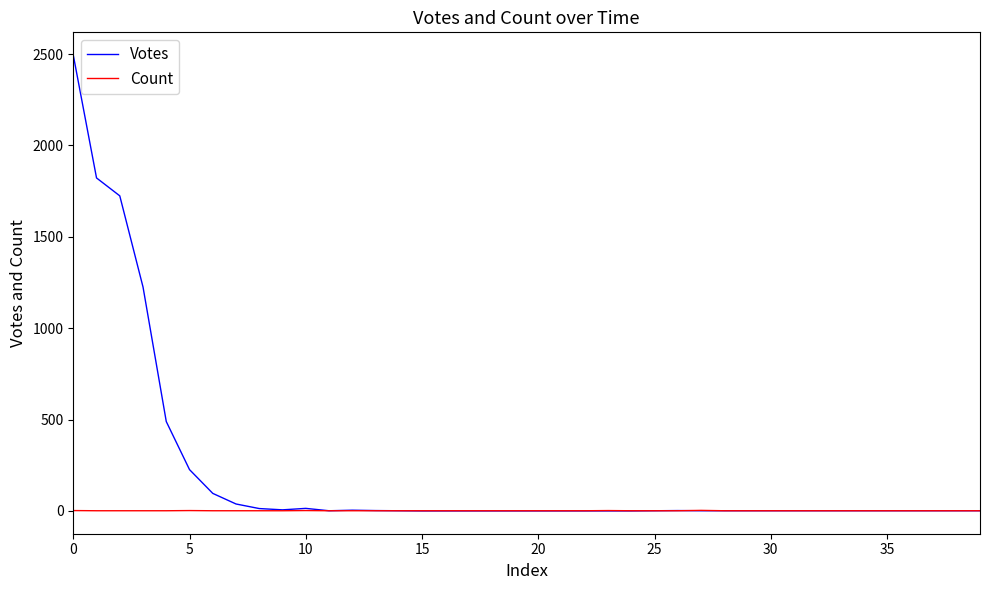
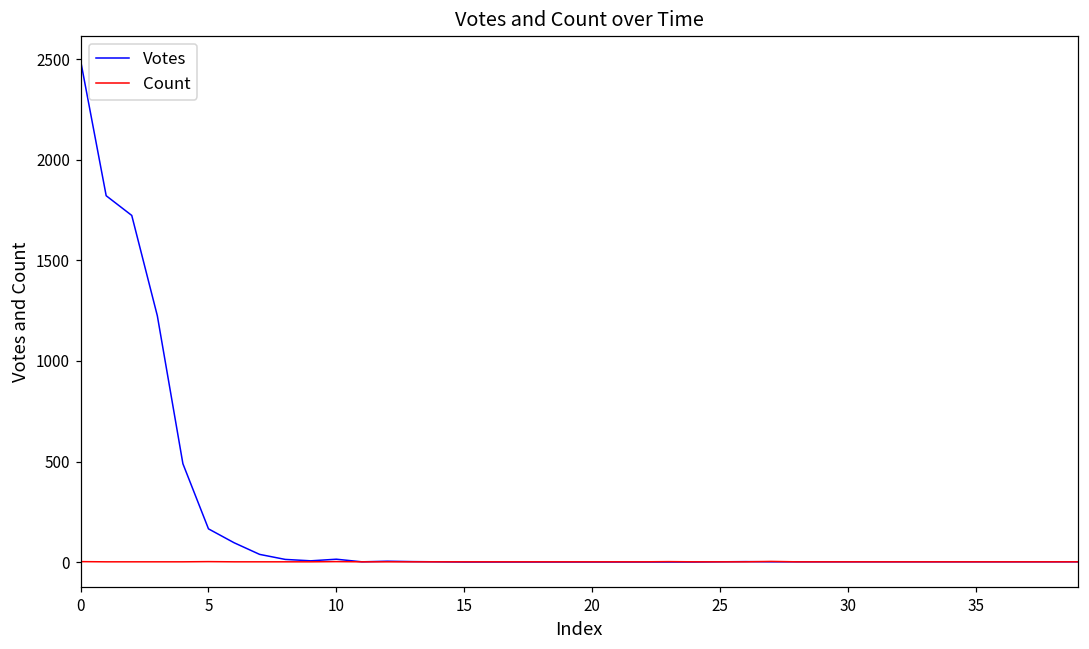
Votes, 5: 230 -> 170
